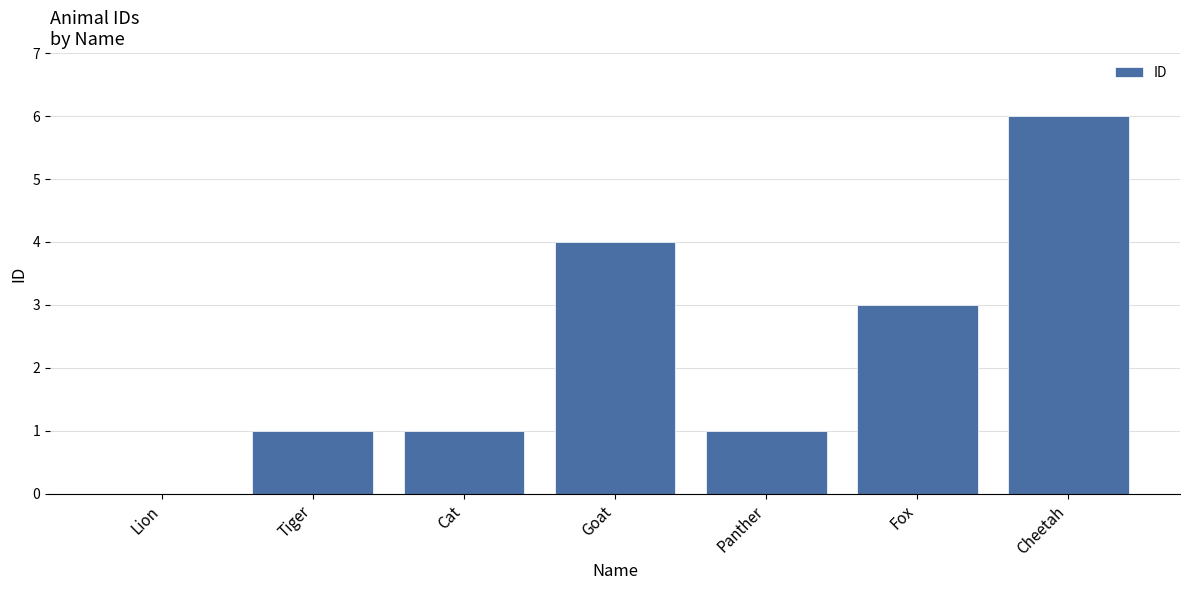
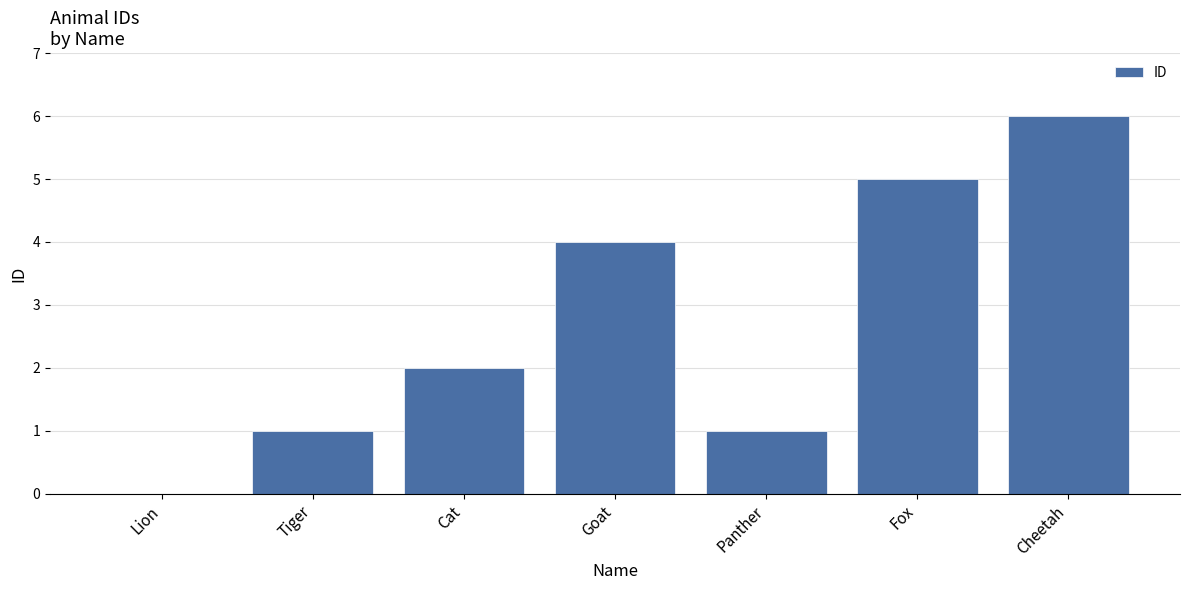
Cat: 1 -> 2
Fox: 3 -> 5
